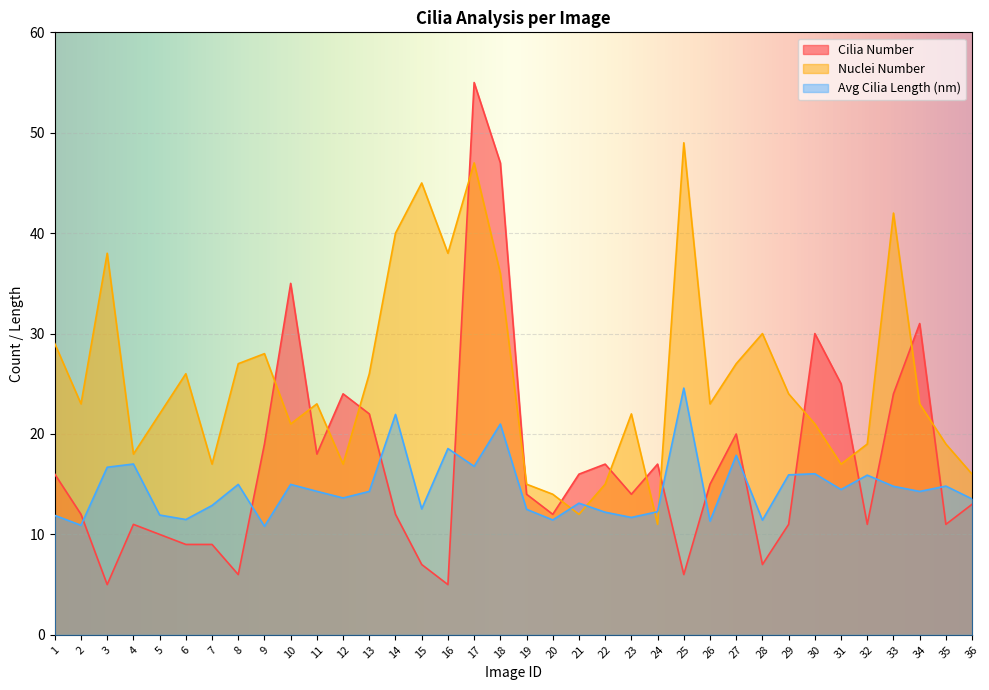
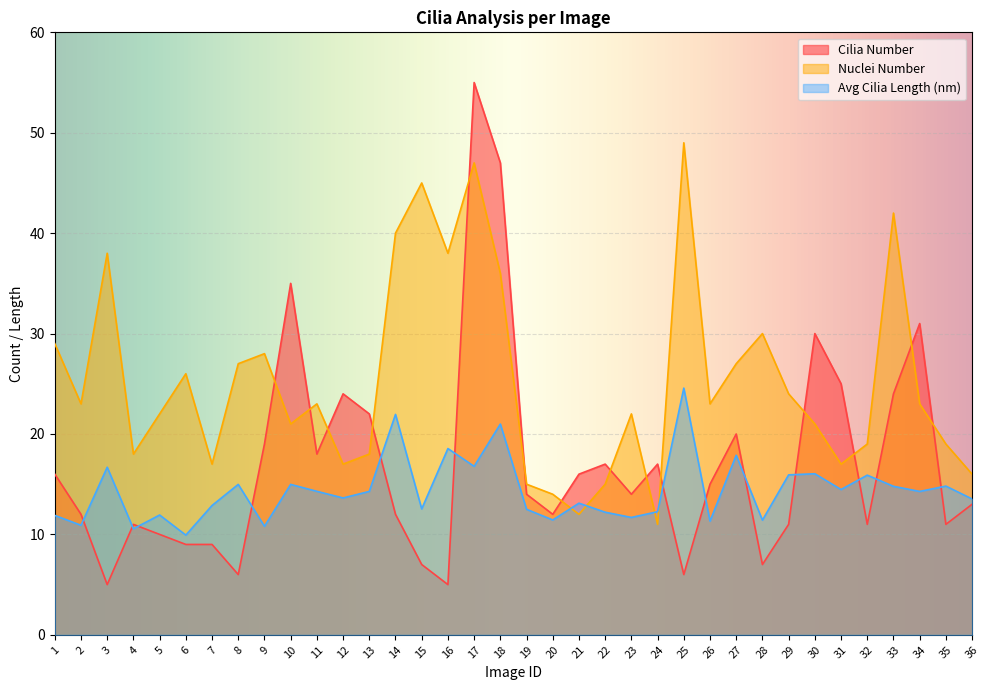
Avg Cilia Length (nm), 4: 17.0 -> 10.6
Avg Cilia Length (nm), 6: 11.5 -> 9.9
Nuclei Number, 13: 26 -> 18
